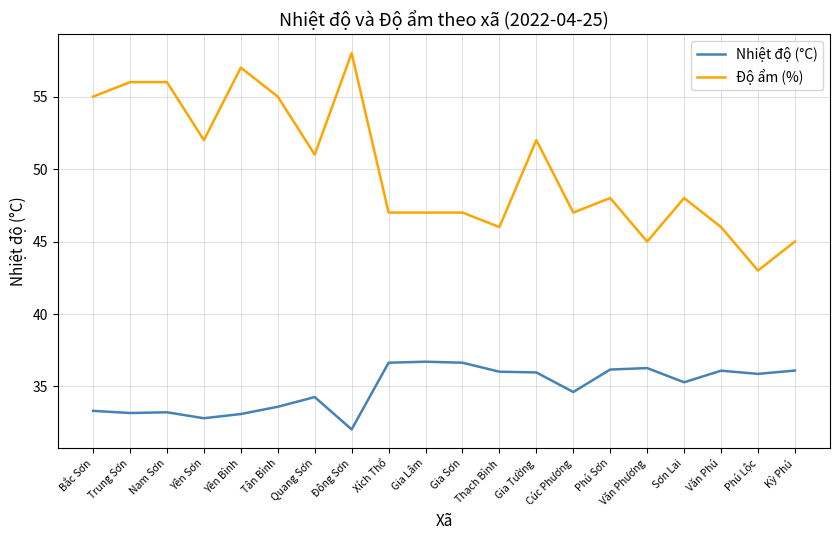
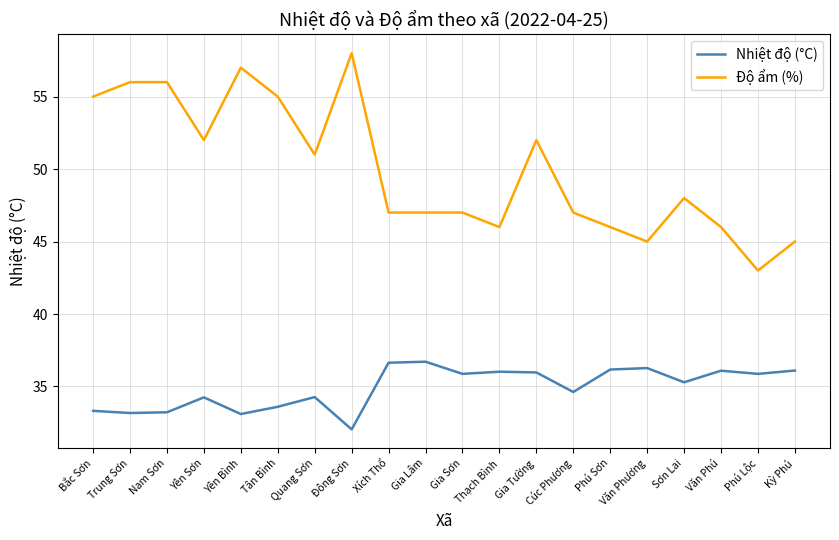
Nhiệt độ (°C), Yên Sơn: 32.8 -> 34.3
Nhiệt độ (°C), Gia Sơn: 36.6 -> 35.9
Độ ẩm (%), Phú Sơn: 48 -> 46
